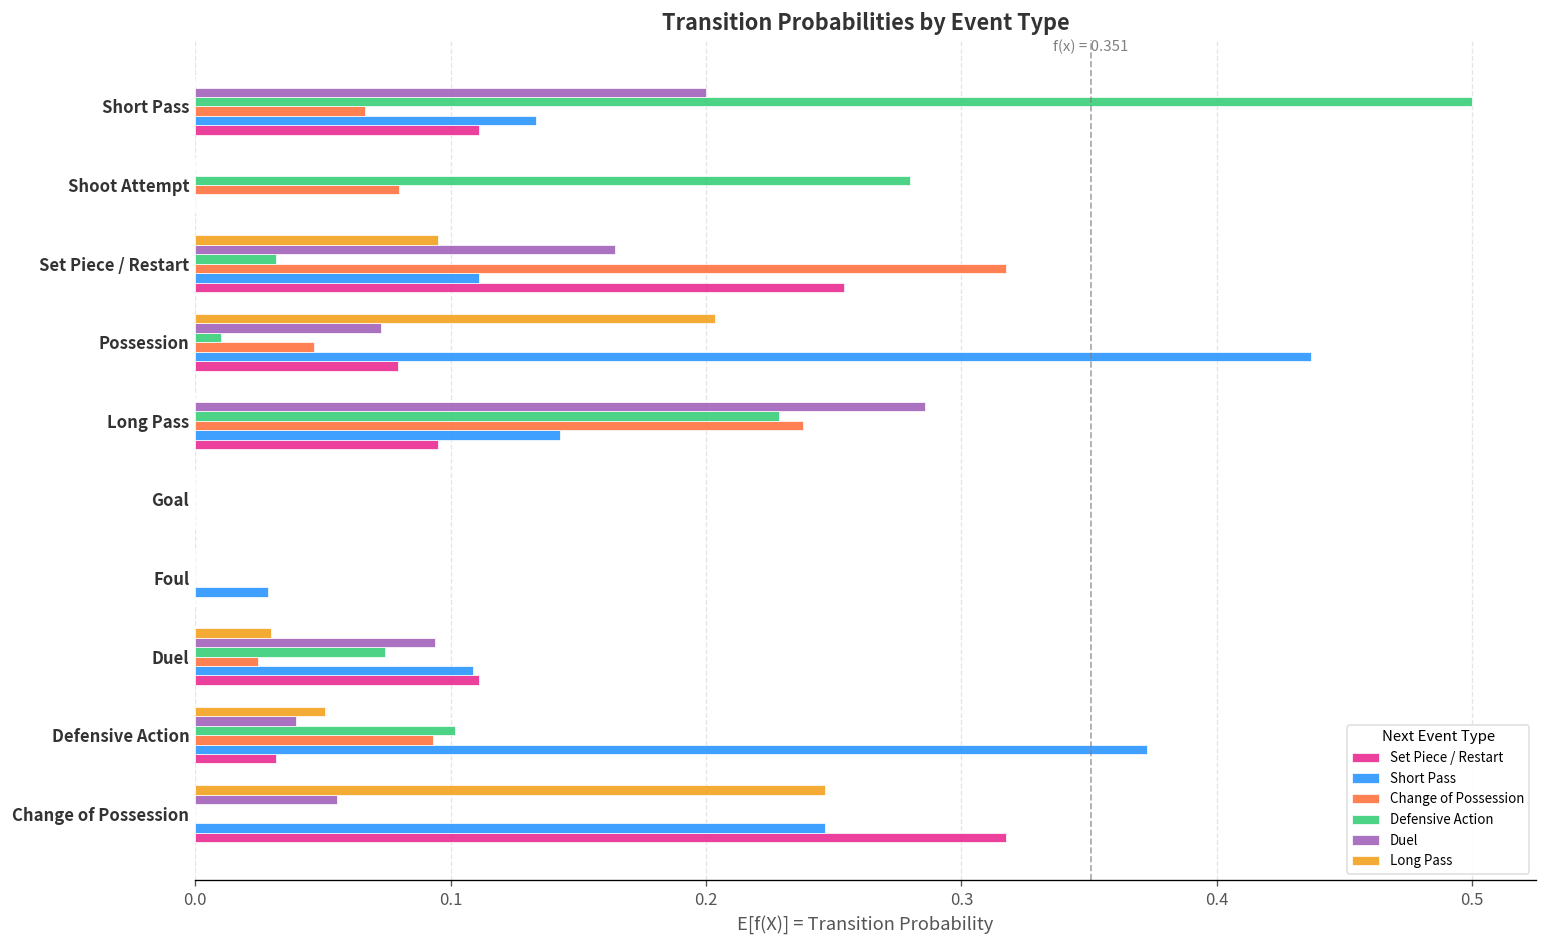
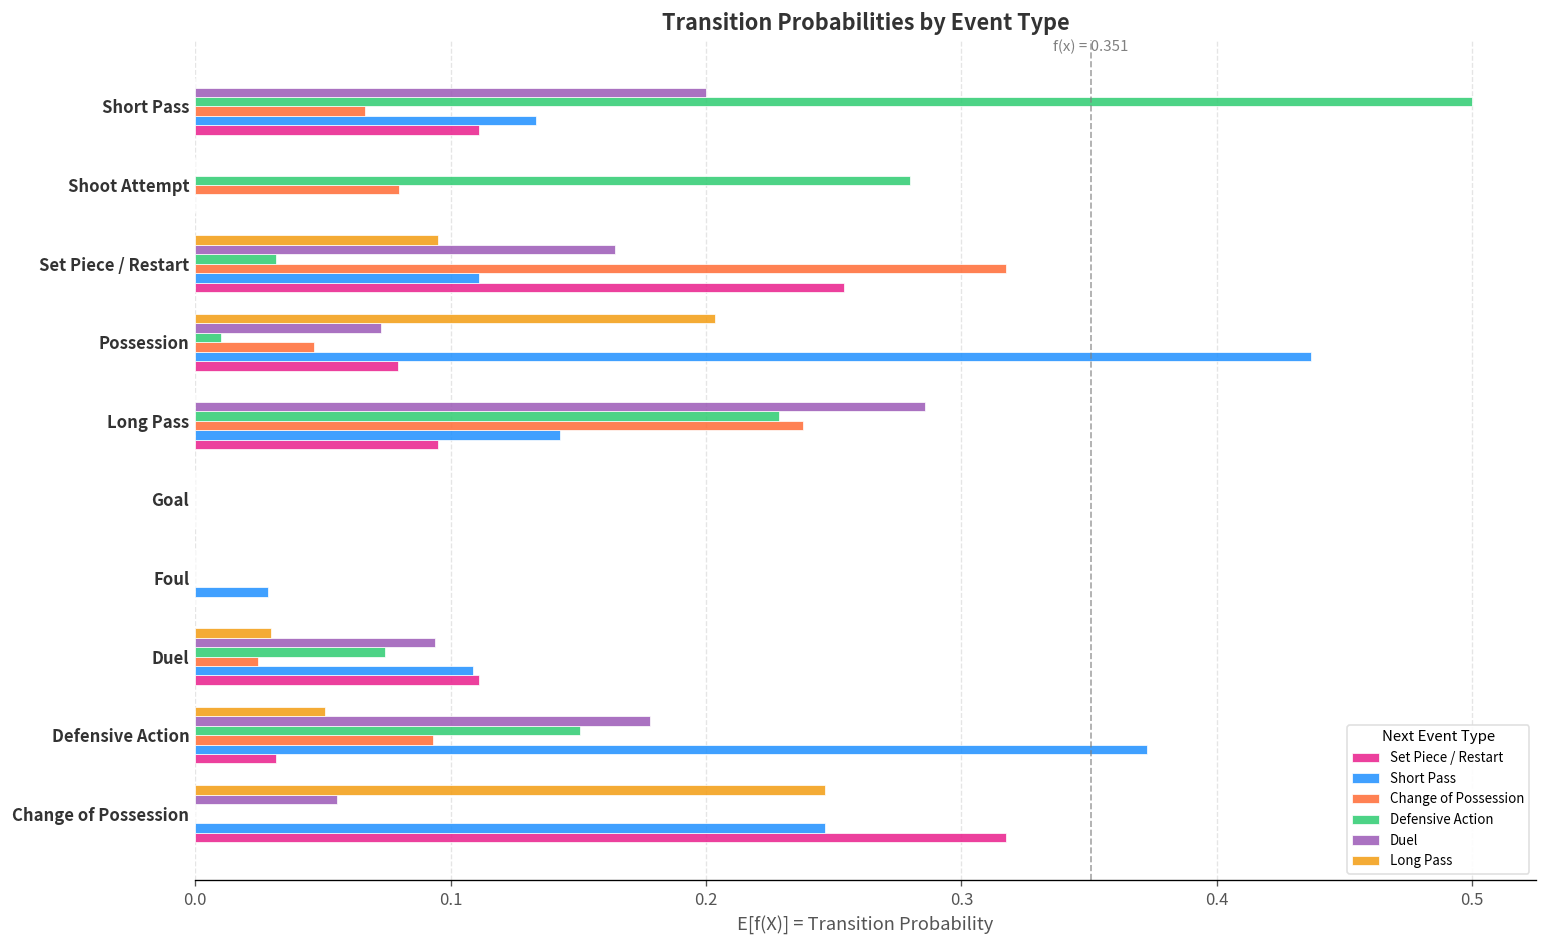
Duel, Defensive Action: 0.039 -> 0.178
Defensive Action, Defensive Action: 0.102 -> 0.151
